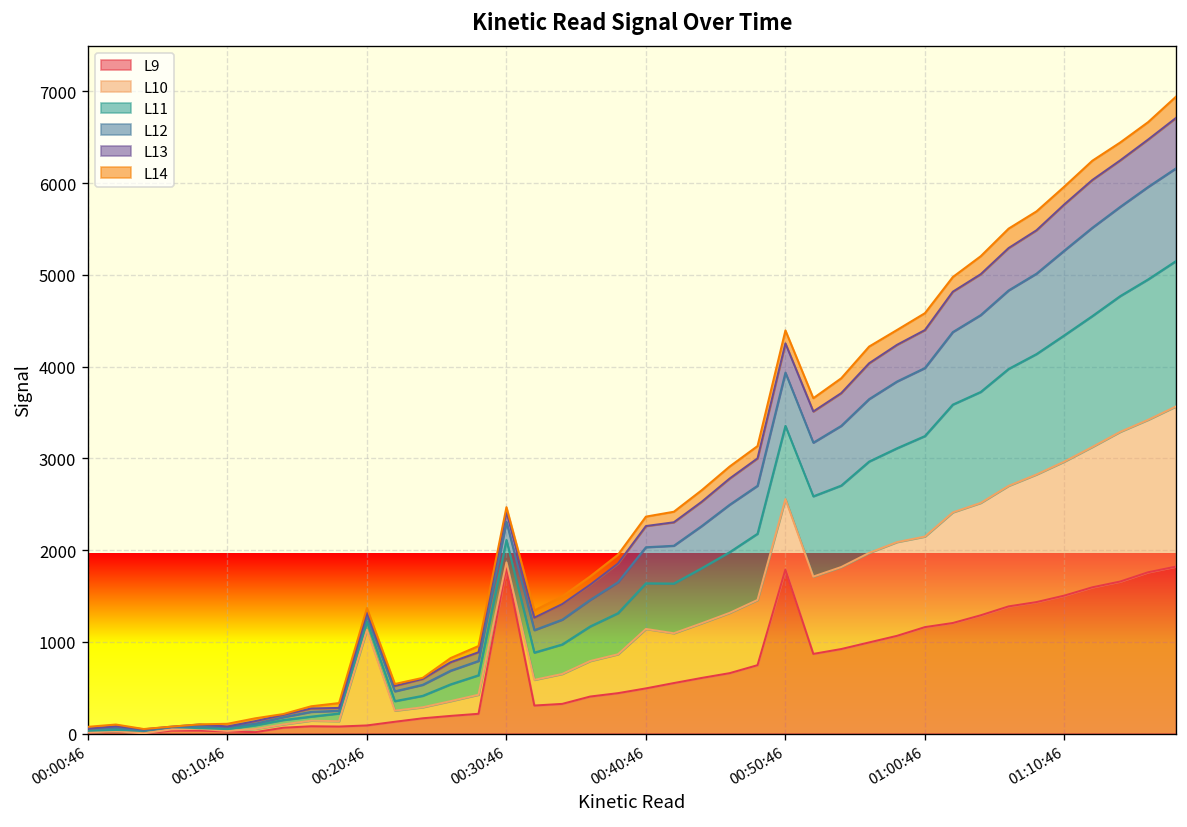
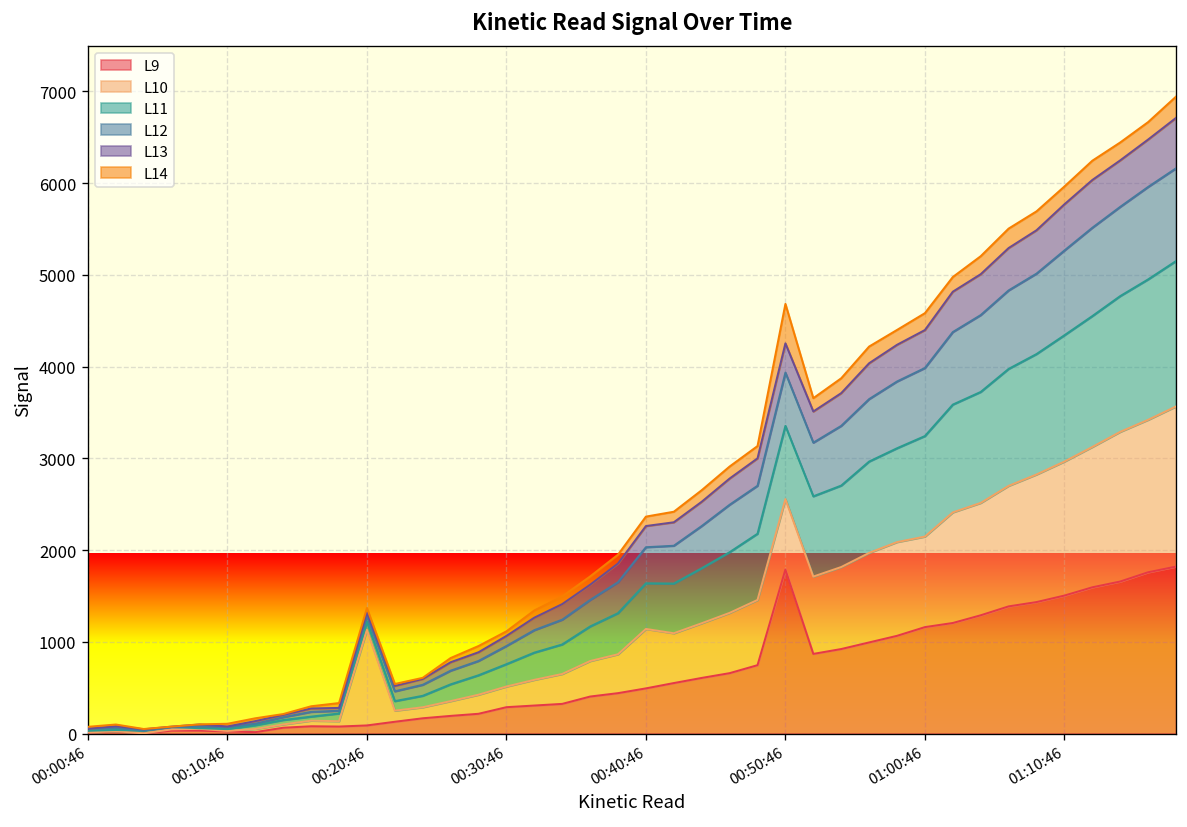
L9, 00:30:46: 1800 -> 300
L10, 00:30:46: 100 -> 200
L14, 00:50:46: 100 -> 400
